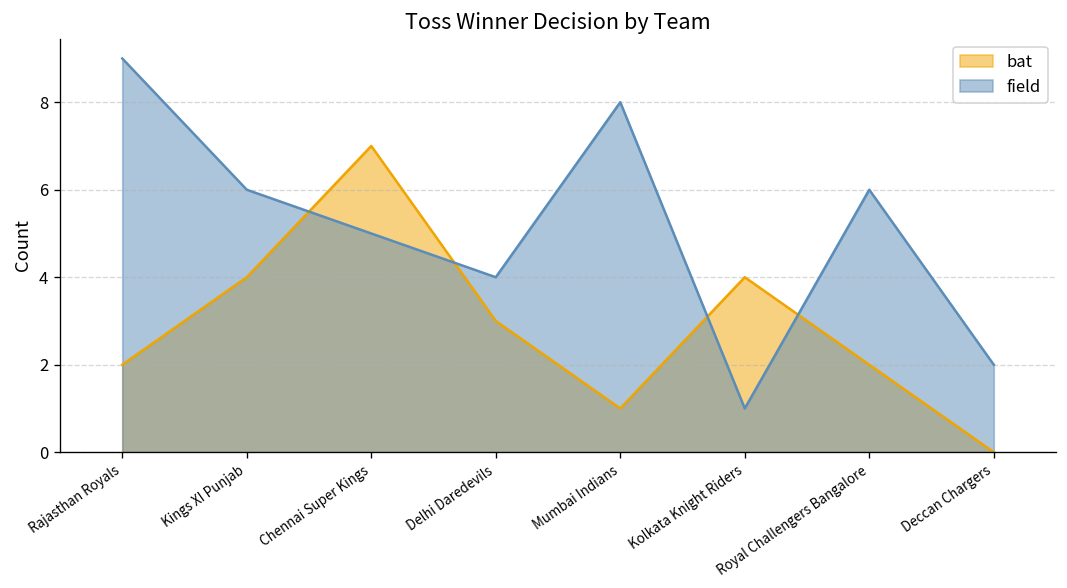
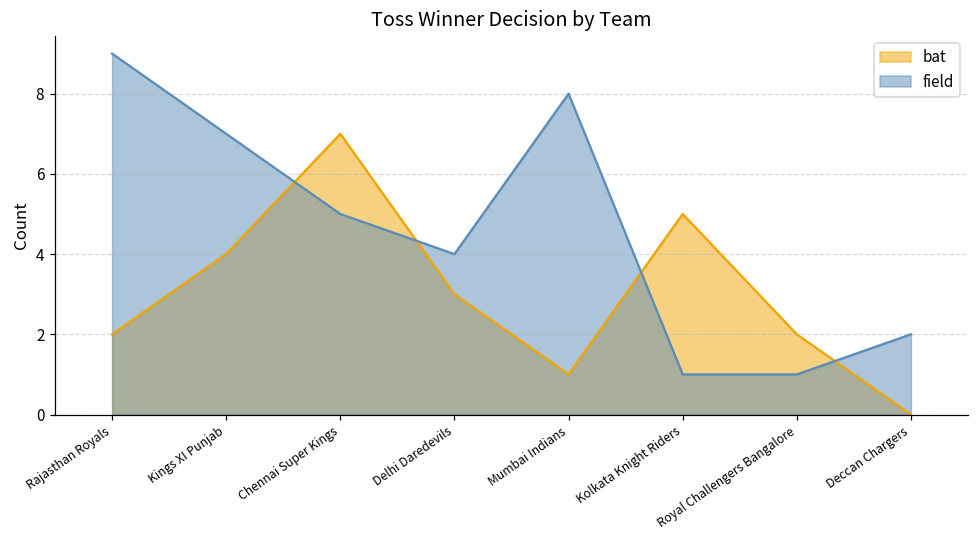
field, Kings XI Punjab: 6 -> 7
bat, Kolkata Knight Riders: 4 -> 5
field, Royal Challengers Bangalore: 6 -> 1
